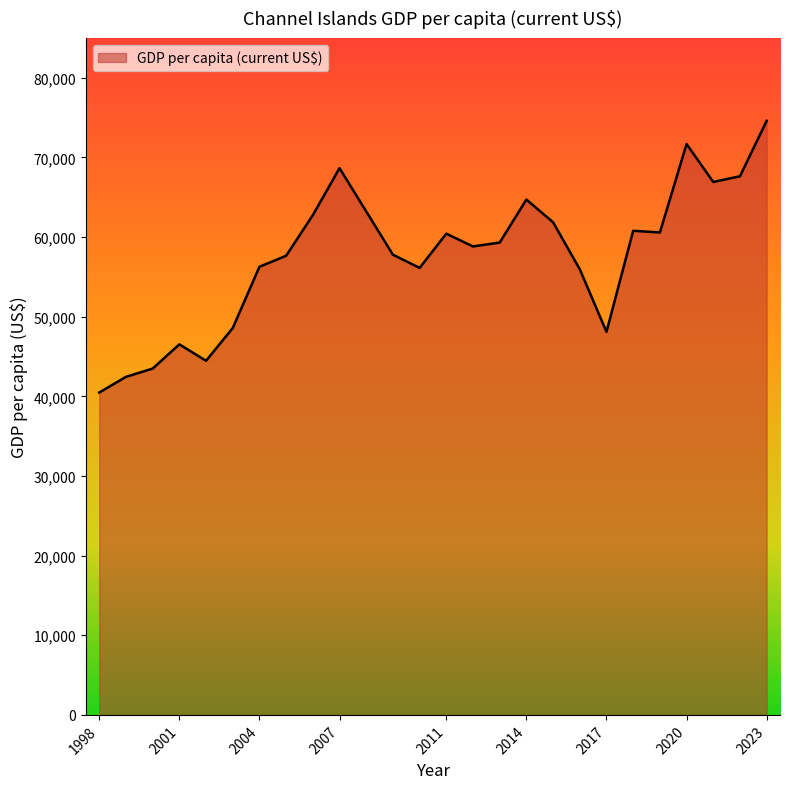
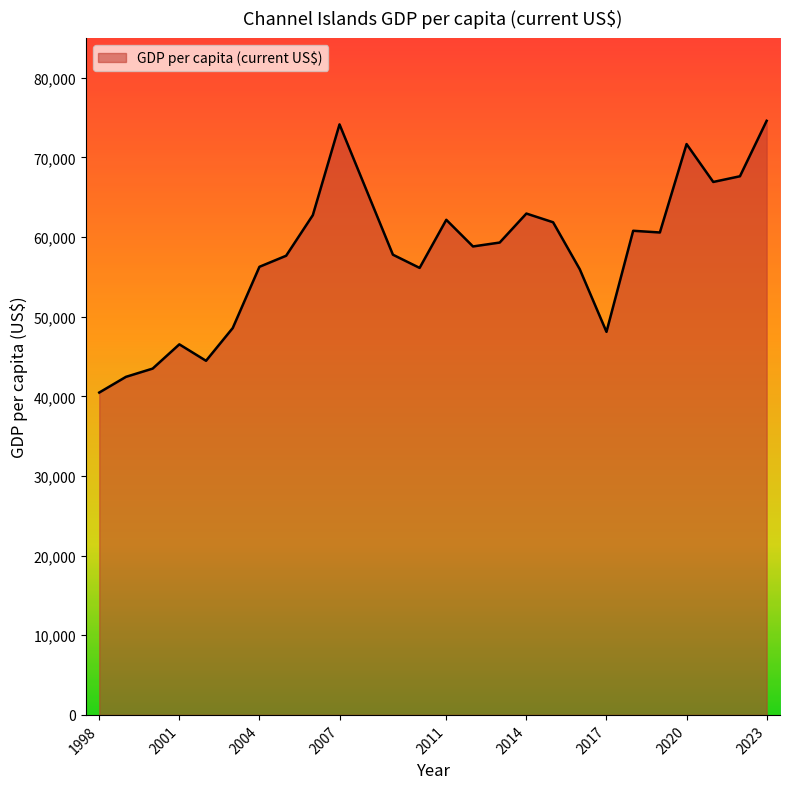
2007: 69,000 -> 74,000
2011: 60,000 -> 62,000
2014: 65,000 -> 63,000
